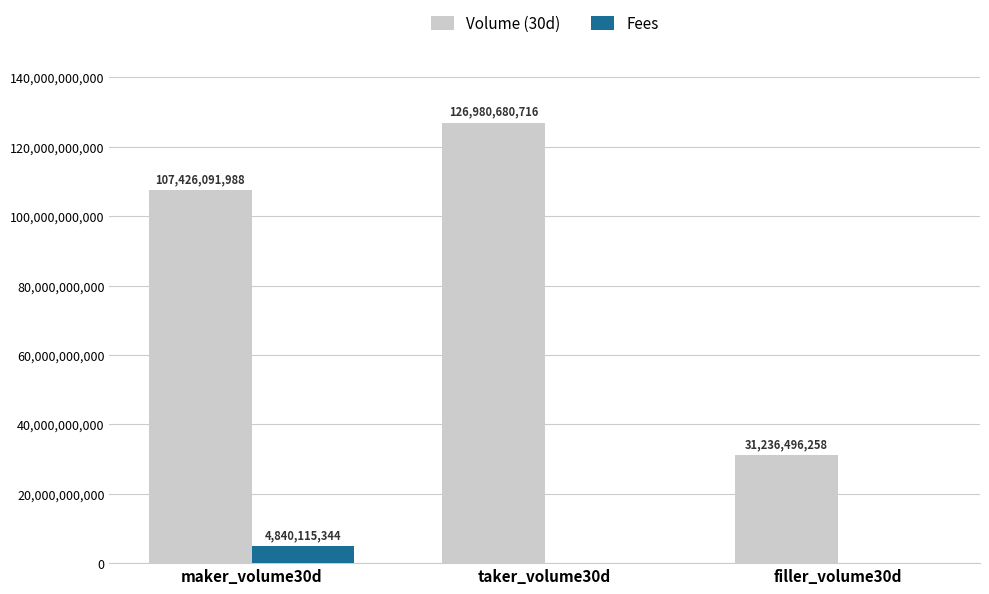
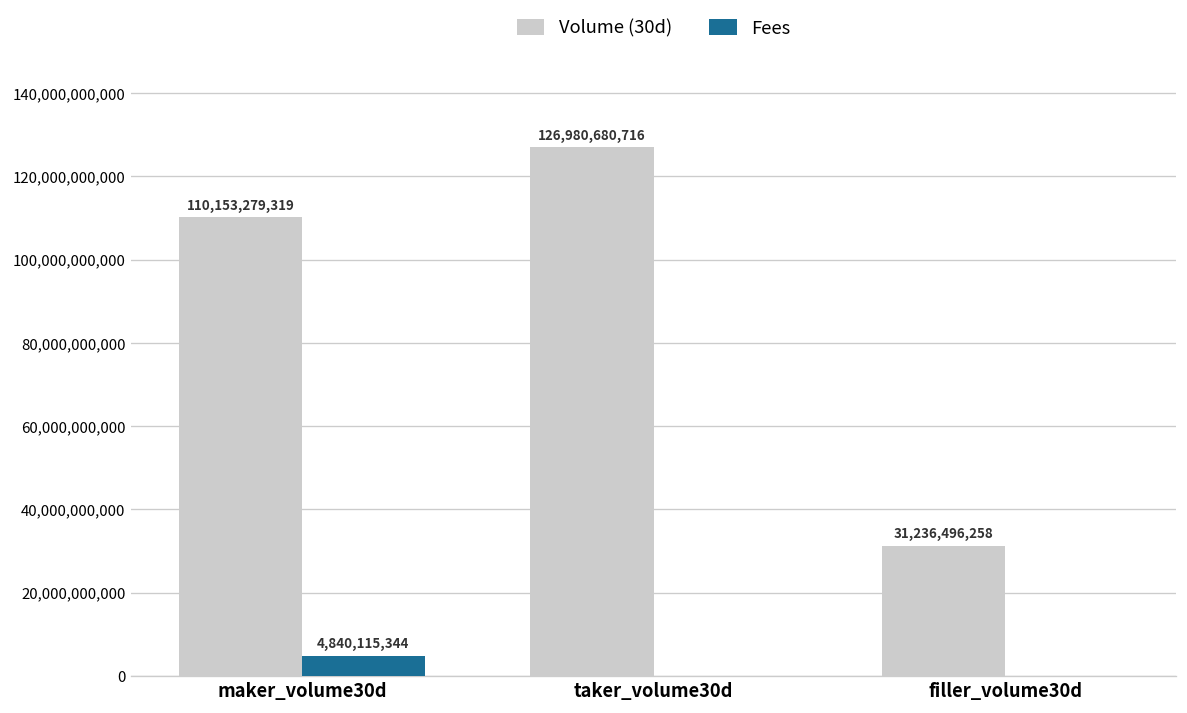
Volume (30d), maker_volume30d: 107,426,091,988 -> 110,153,279,319
